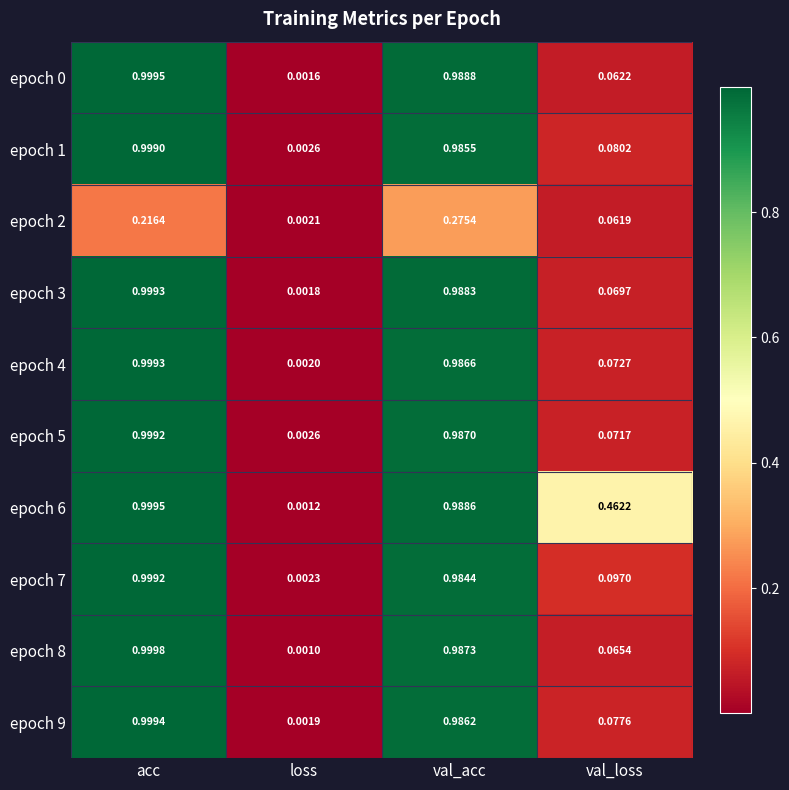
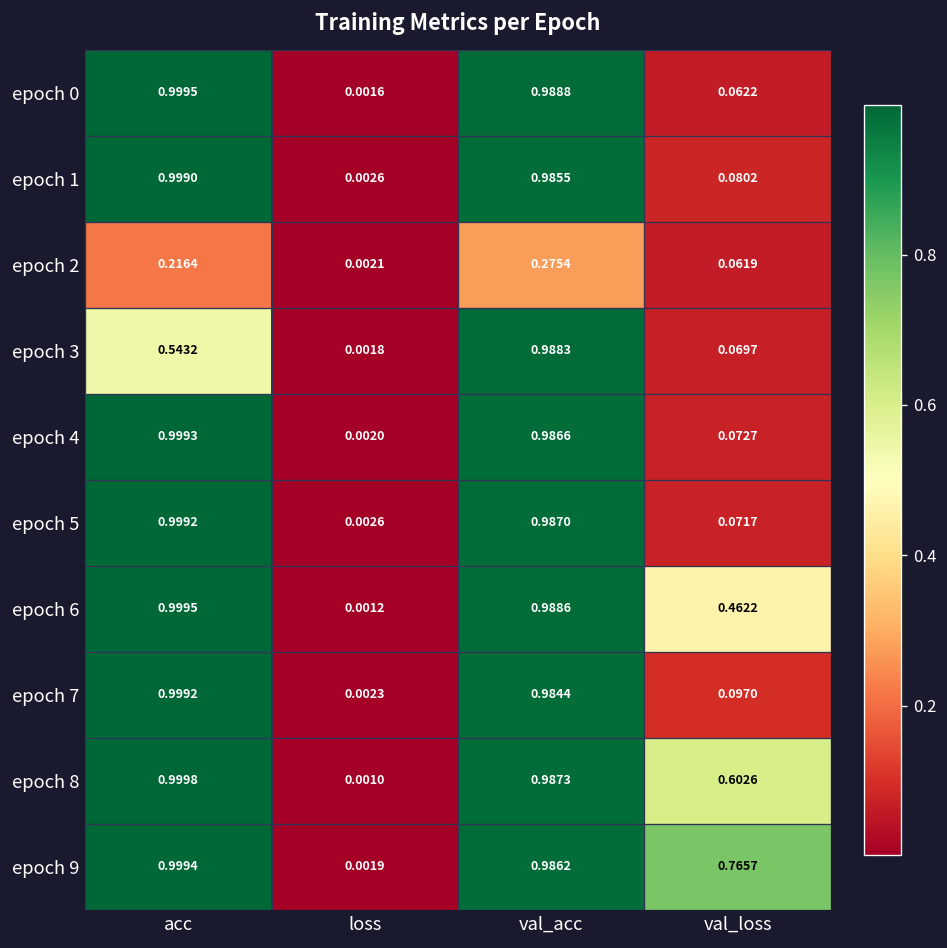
epoch 3, acc: 0.9993 -> 0.5432
epoch 8, val_loss: 0.0654 -> 0.6026
epoch 9, val_loss: 0.0776 -> 0.7657
